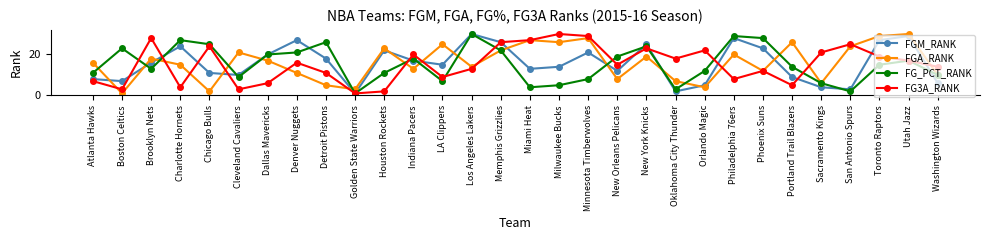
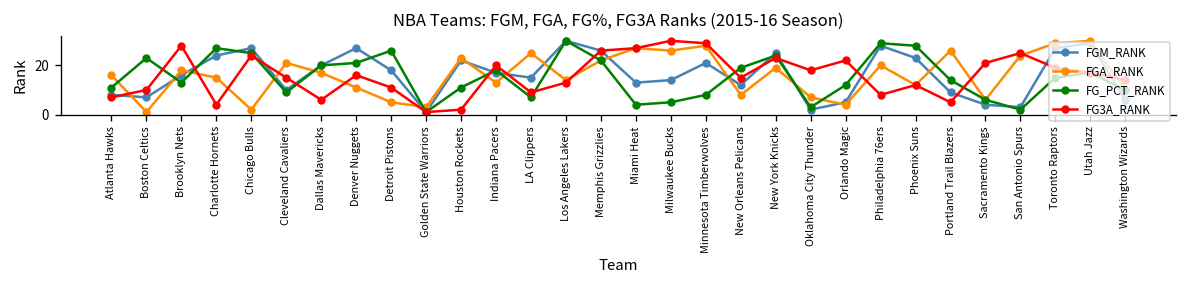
FG3A_RANK, Boston Celtics: 3 -> 10
FGM_RANK, Chicago Bulls: 11 -> 27
FG3A_RANK, Cleveland Cavaliers: 3 -> 15
